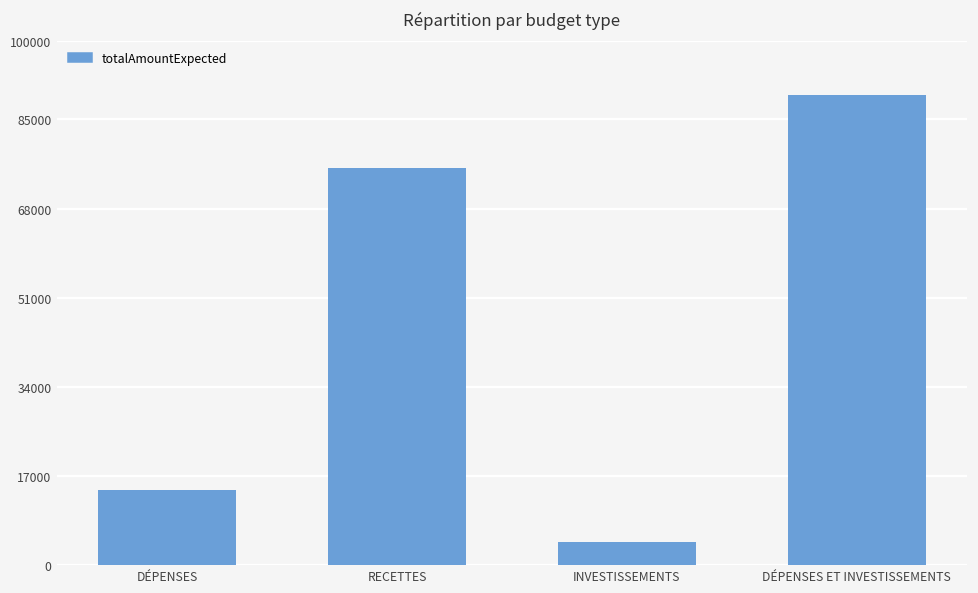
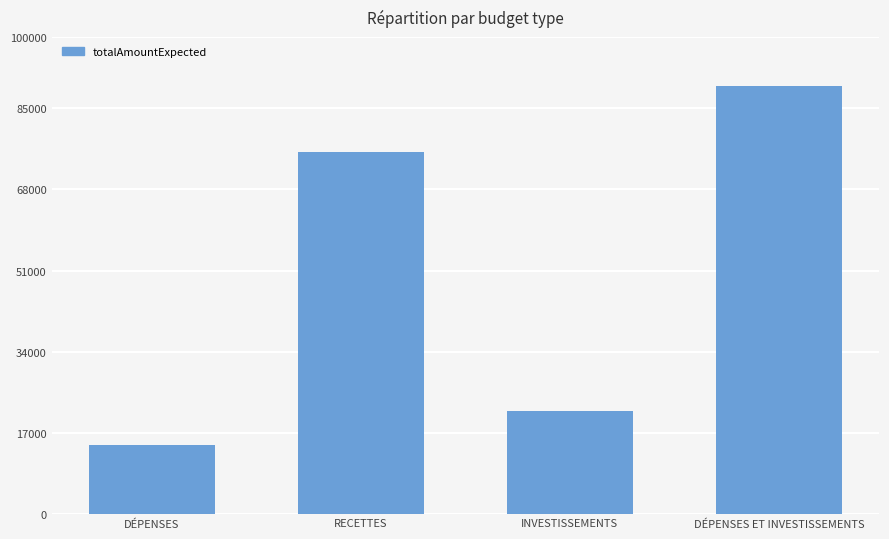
INVESTISSEMENTS: 4000 -> 22000
